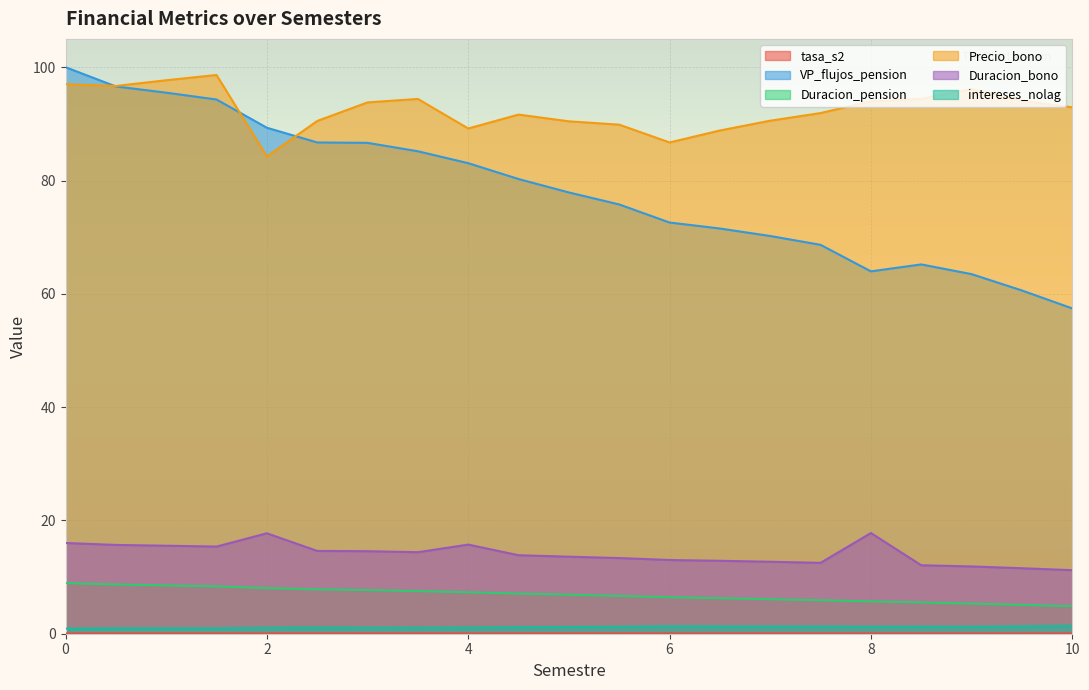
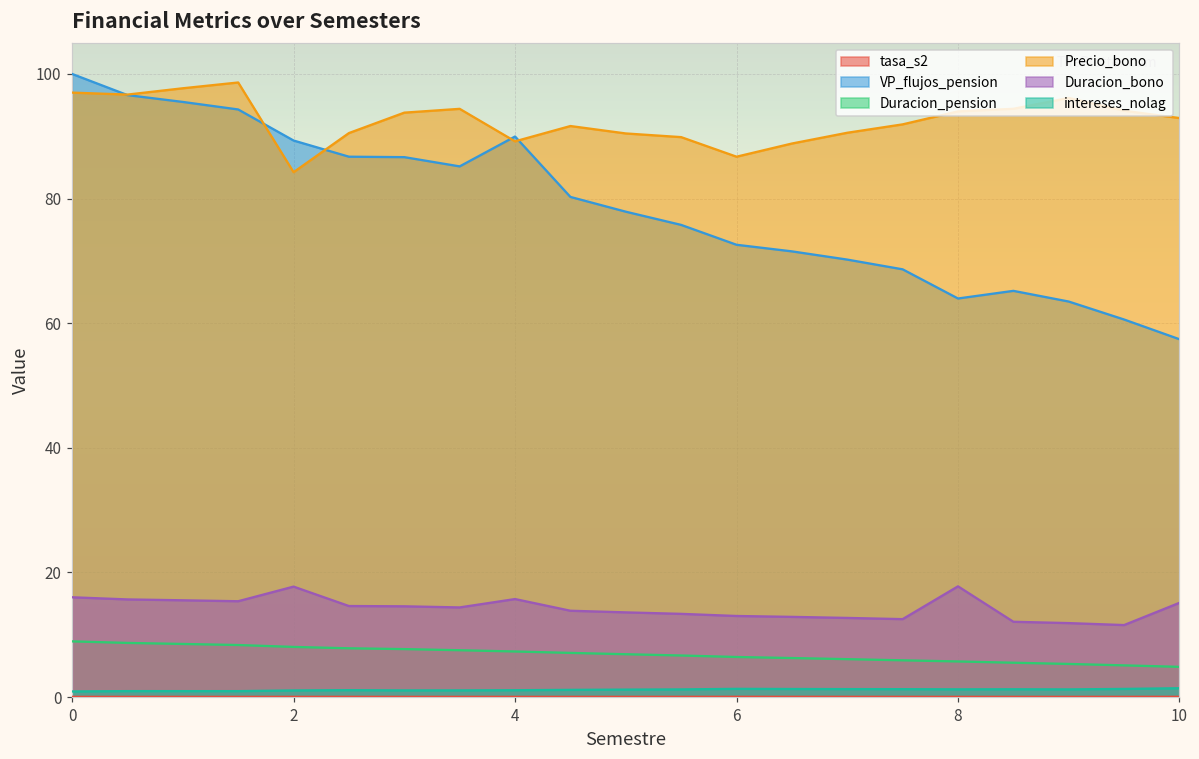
VP_flujos_pension, 4: 83 -> 90
Duracion_bono, 10: 11 -> 15
